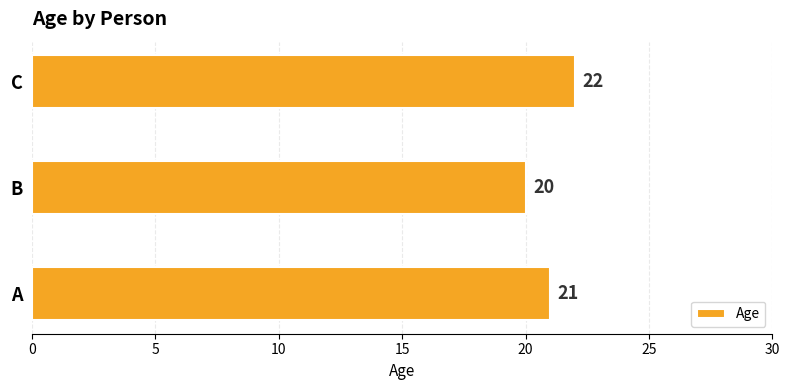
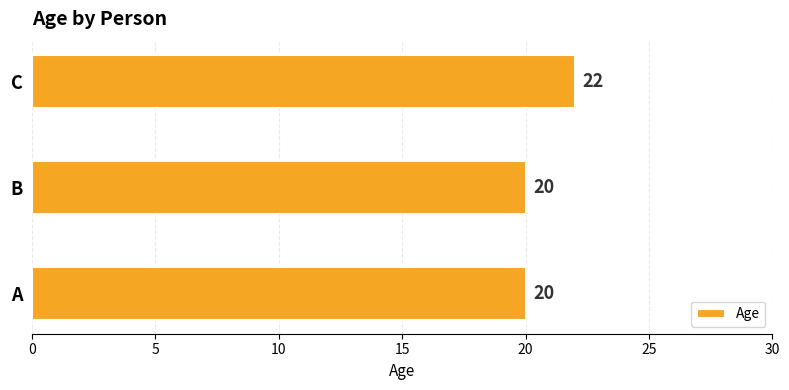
A: 21 -> 20
